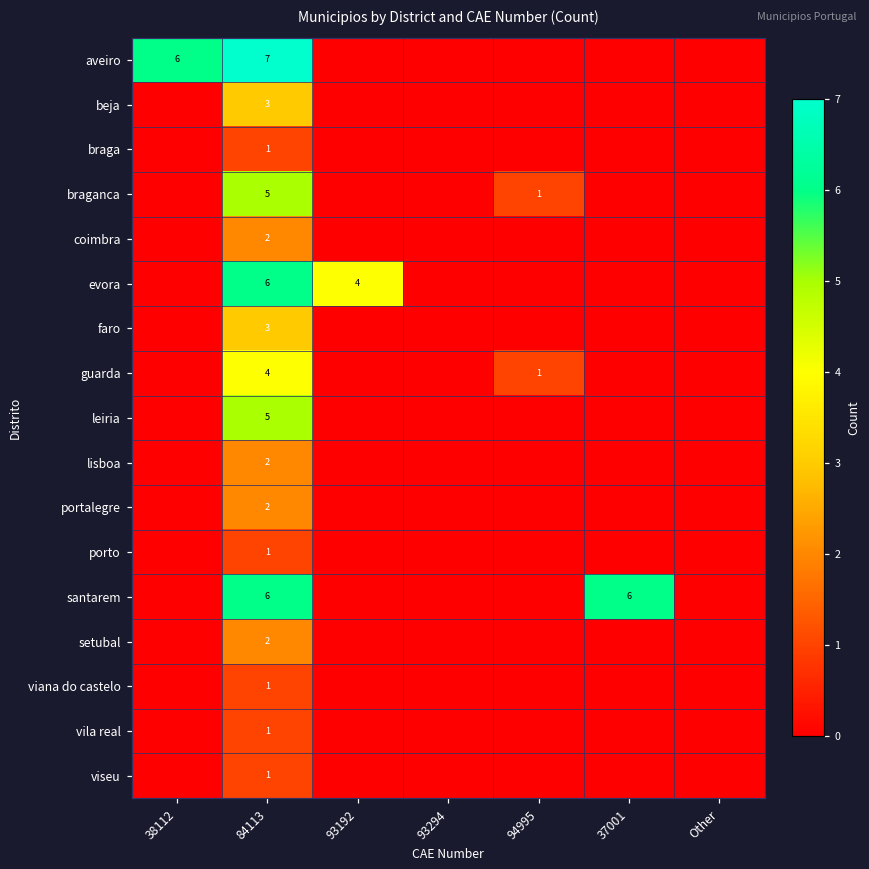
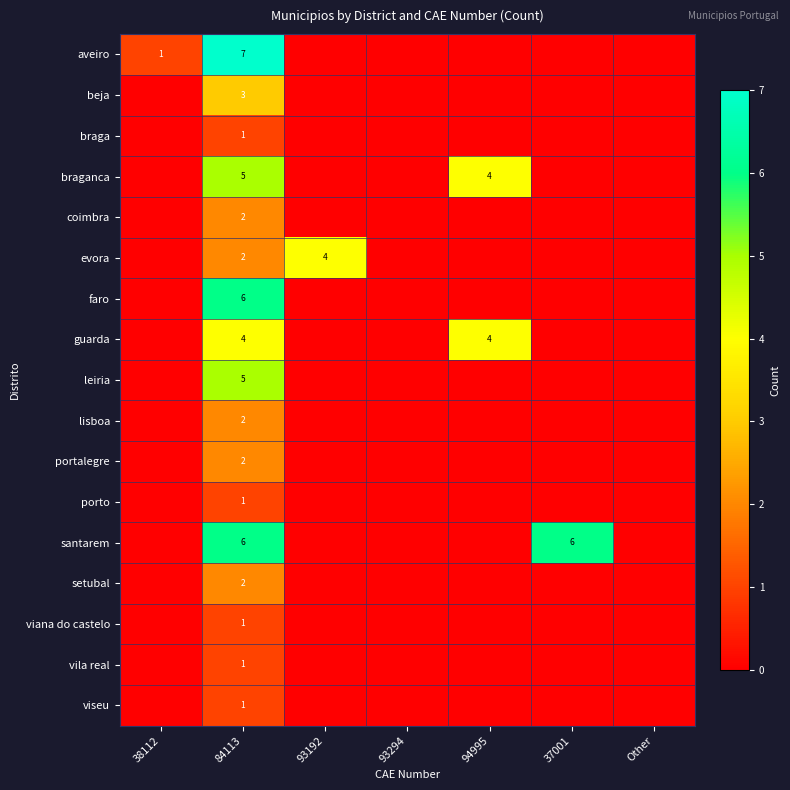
aveiro, 38112: 6 -> 1
braganca, 94995: 1 -> 4
evora, 84113: 6 -> 2
faro, 84113: 3 -> 6
guarda, 94995: 1 -> 4
